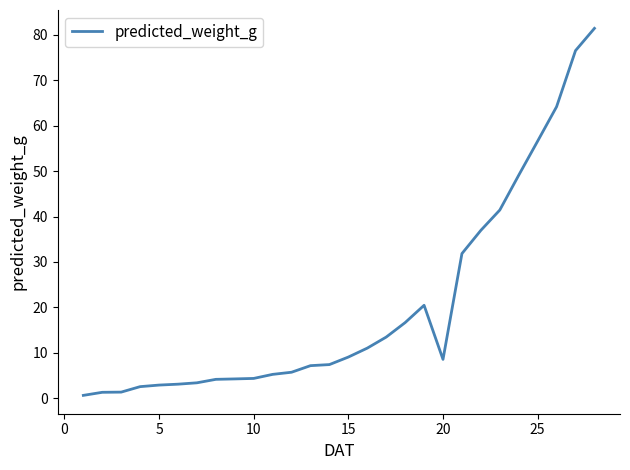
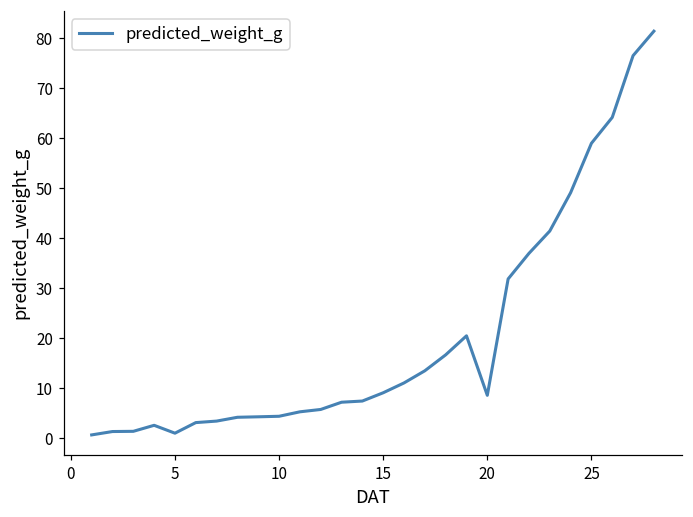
5: 3 -> 1
25: 57 -> 59
